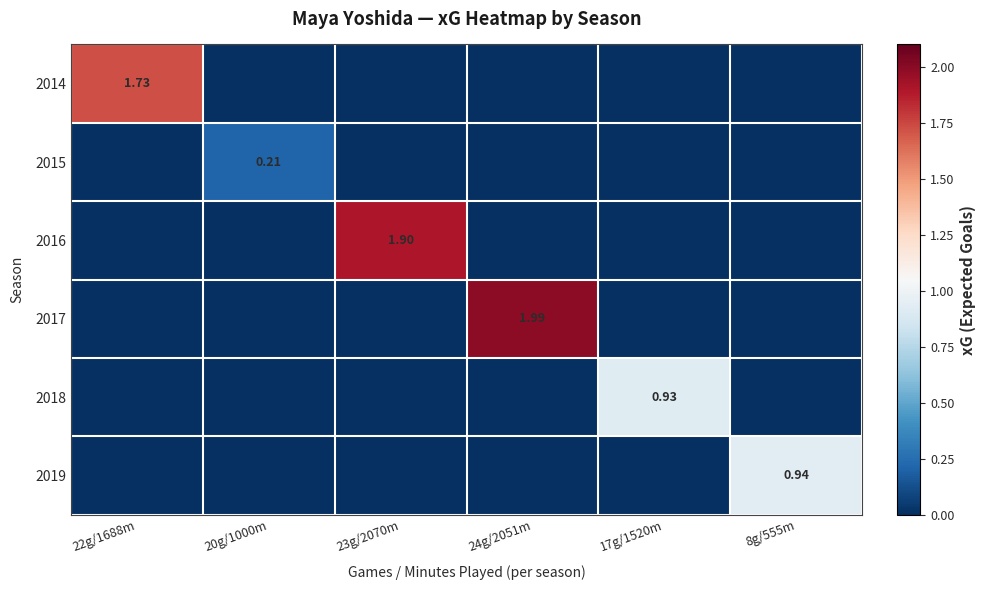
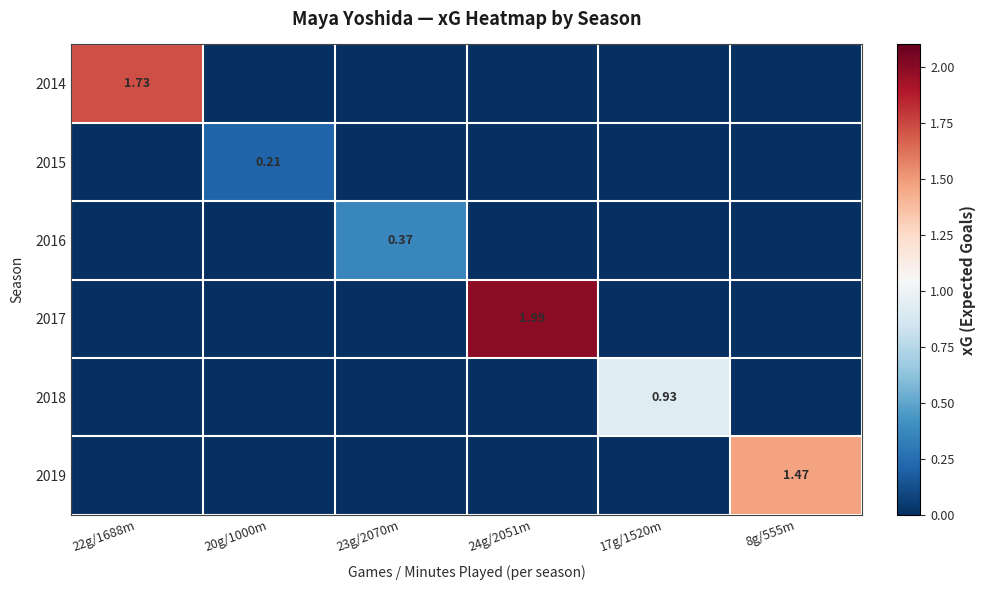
2016, 23g/2070m: 1.90 -> 0.37
2019, 8g/555m: 0.94 -> 1.47
